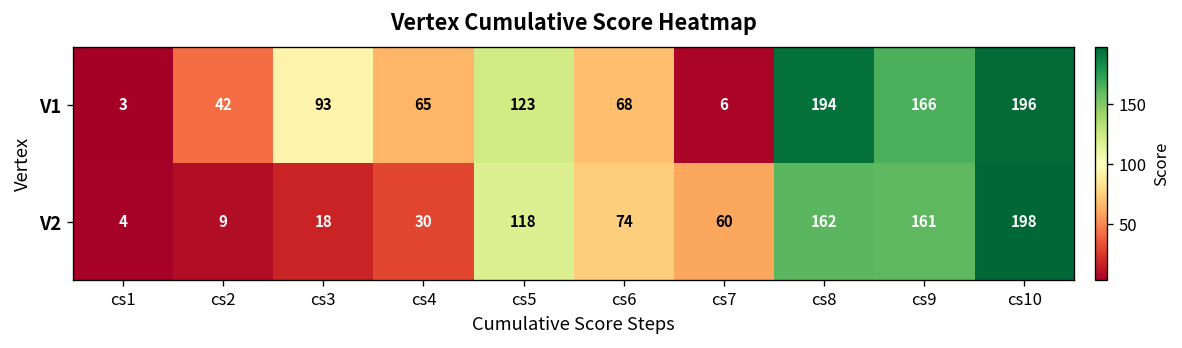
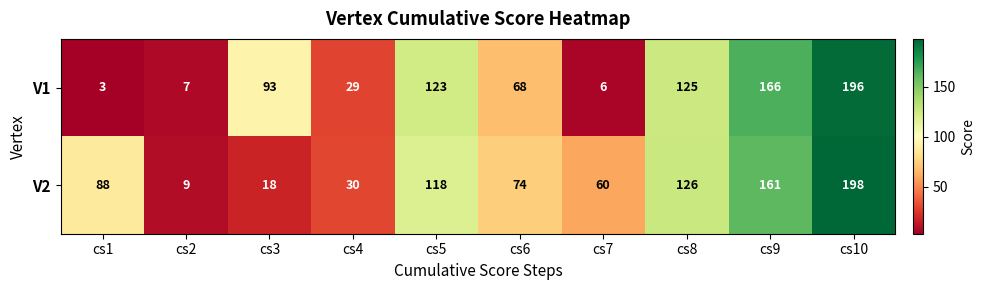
V1, cs2: 42 -> 7
V1, cs4: 65 -> 29
V1, cs8: 194 -> 125
V2, cs1: 4 -> 88
V2, cs8: 162 -> 126
